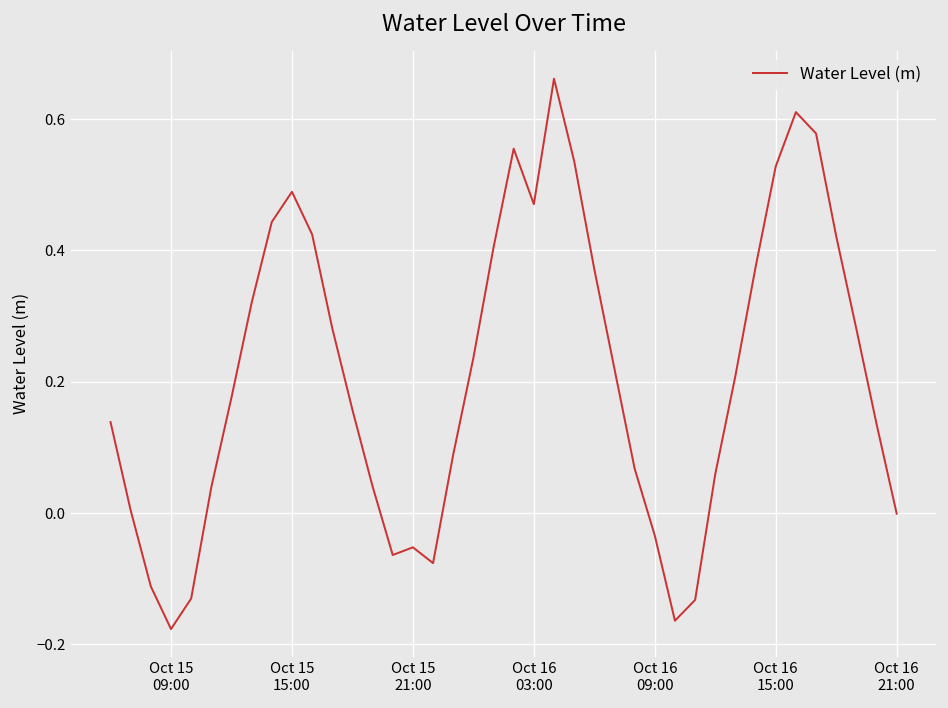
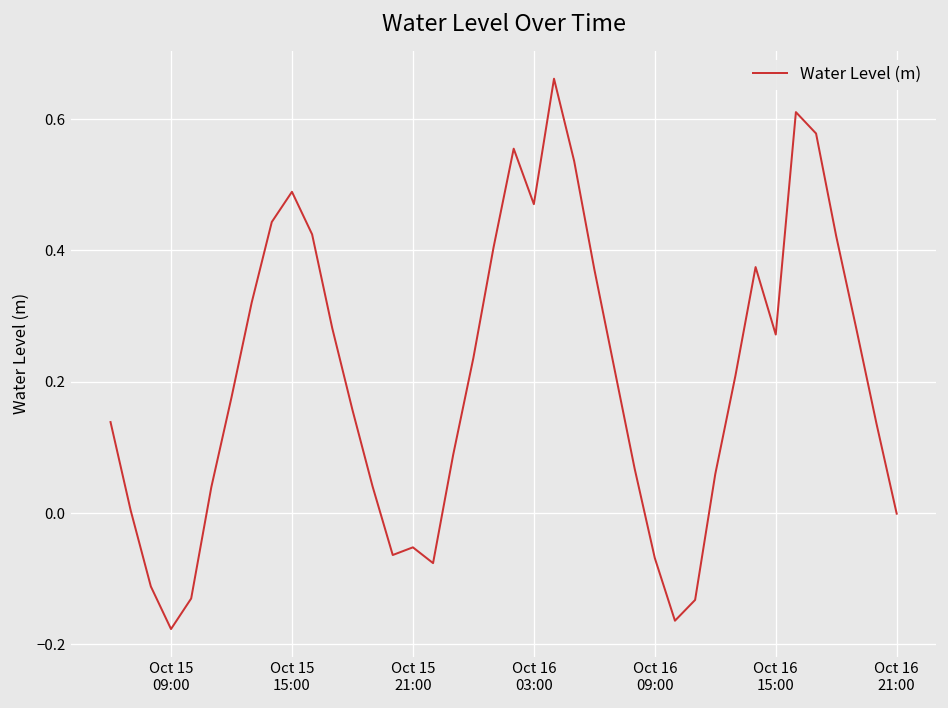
Oct 16 09:00: -0.03 -> -0.07
Oct 16 15:00: 0.53 -> 0.27
